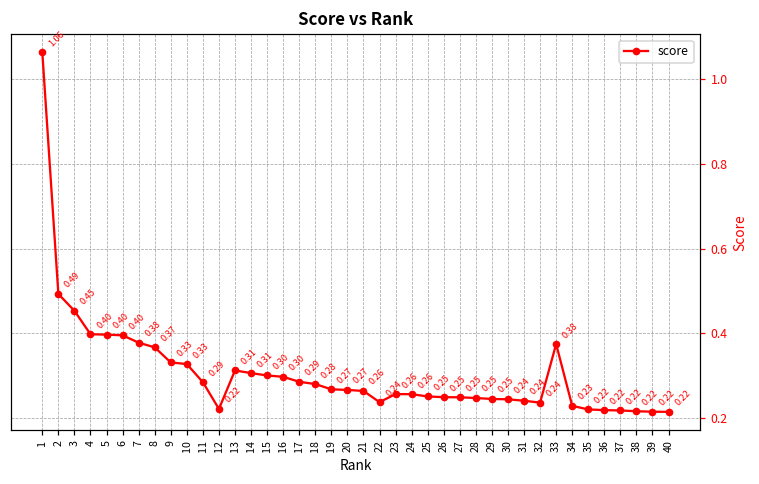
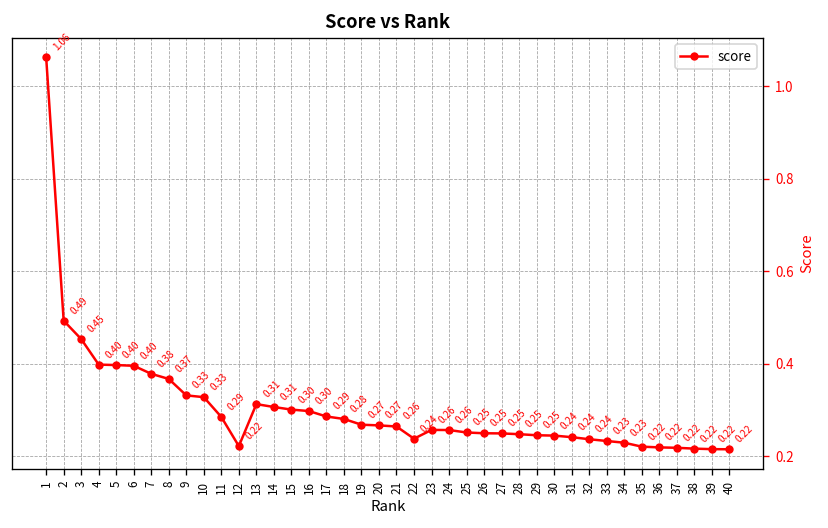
33: 0.38 -> 0.23
